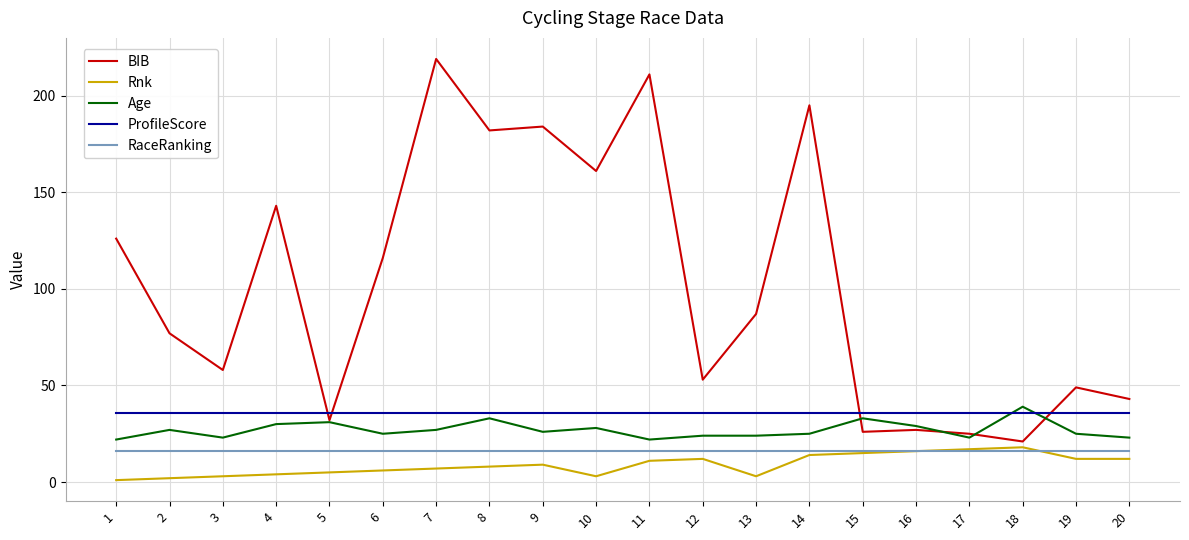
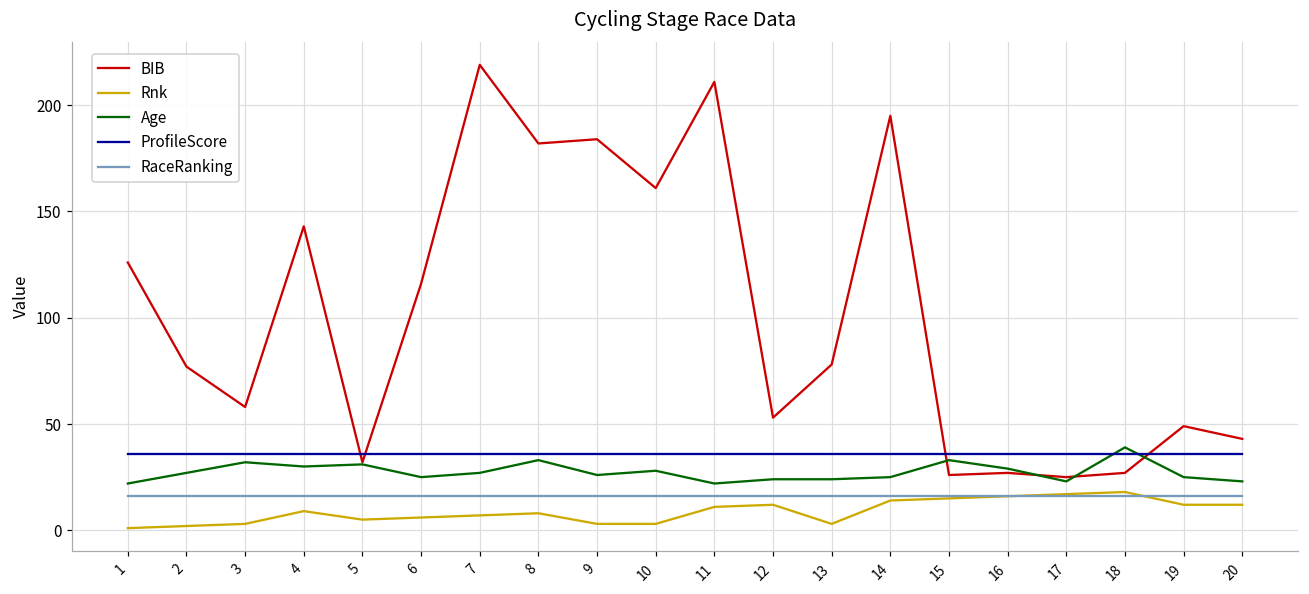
Age, 3: 23 -> 32
Rnk, 4: 4 -> 9
Rnk, 9: 9 -> 3
BIB, 13: 87 -> 78
BIB, 18: 21 -> 27
